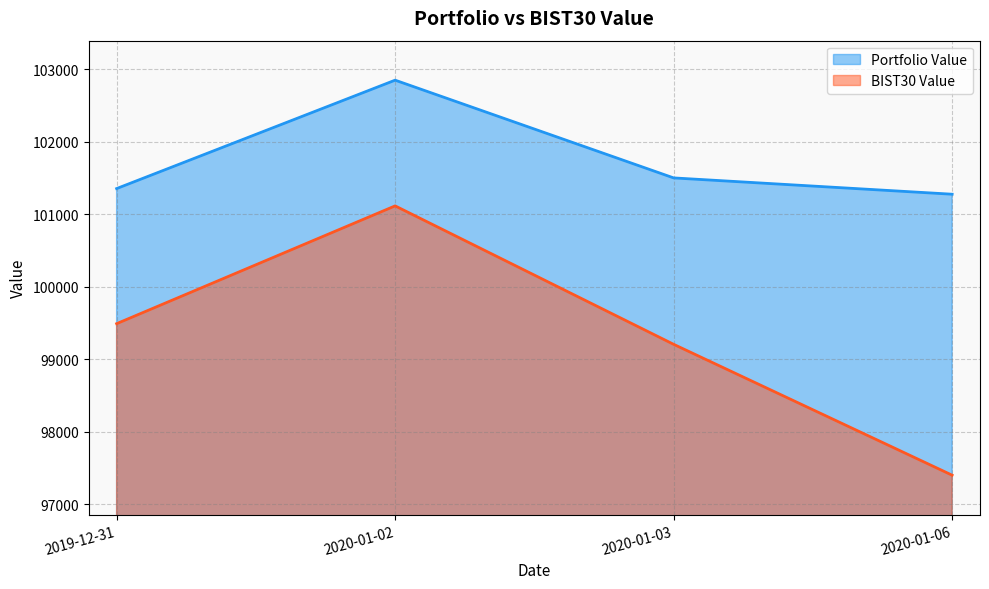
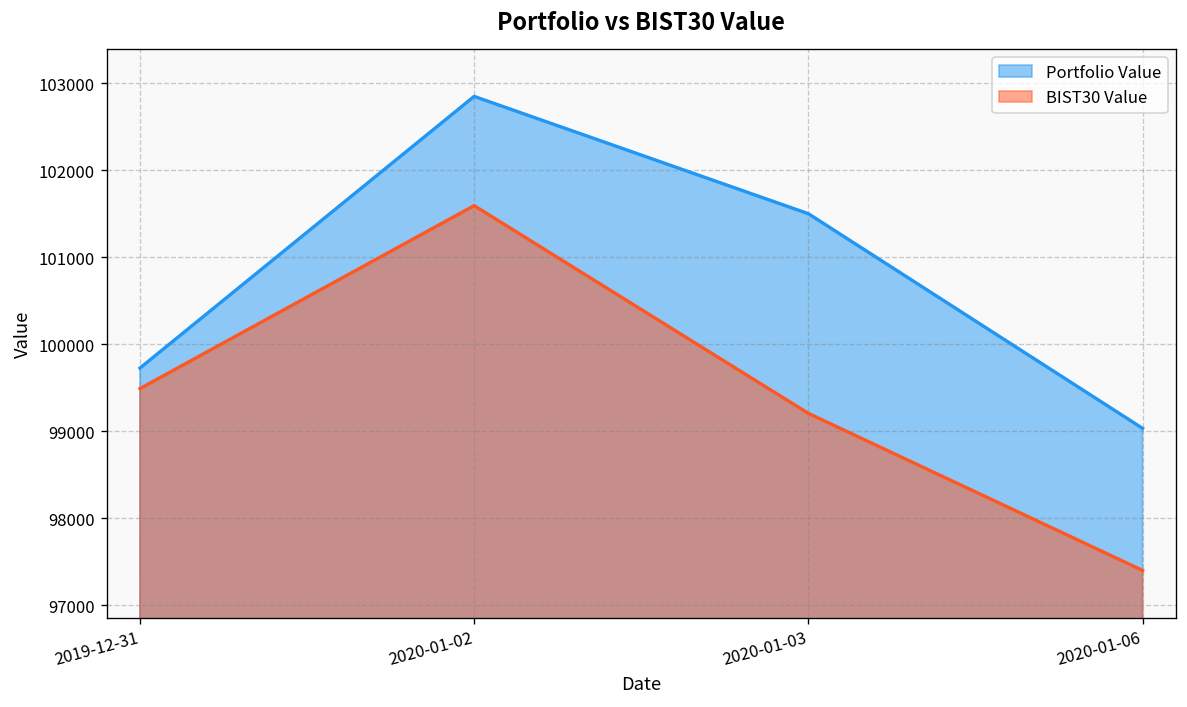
Portfolio Value, 2019-12-31: 101400 -> 99700
BIST30 Value, 2020-01-02: 101100 -> 101600
Portfolio Value, 2020-01-06: 101300 -> 99000
